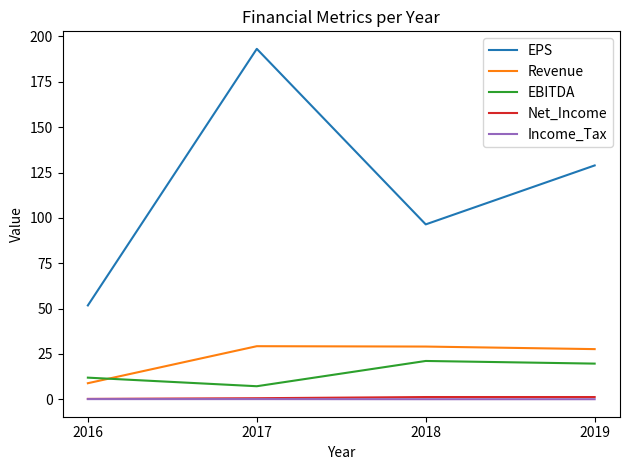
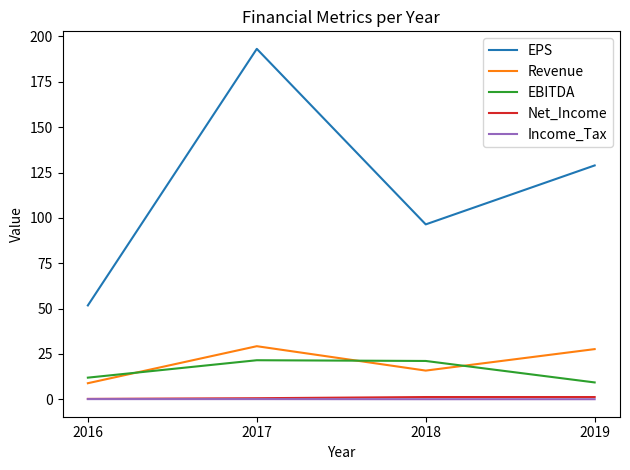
EBITDA, 2017: 7 -> 22
Revenue, 2018: 29 -> 16
EBITDA, 2019: 20 -> 9
